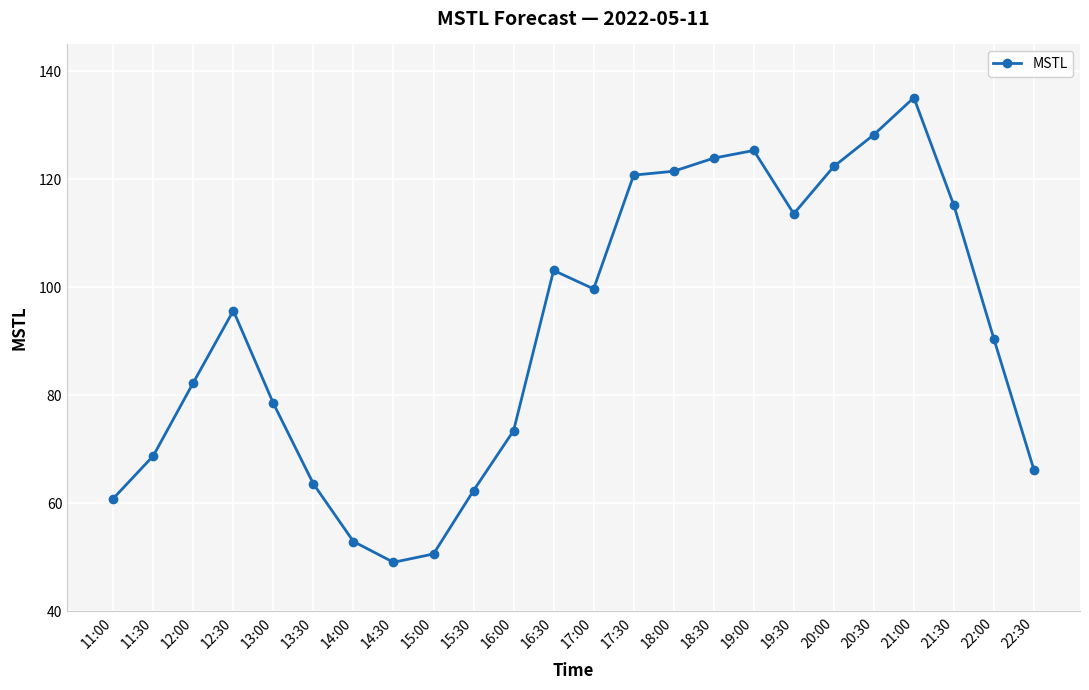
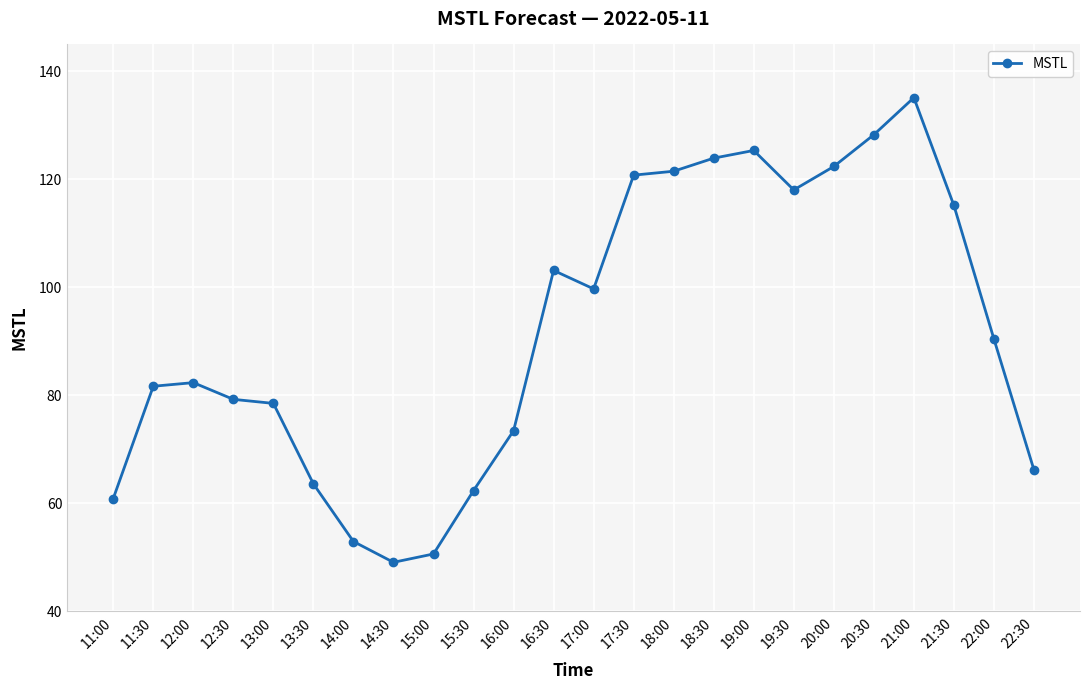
11:30: 69 -> 82
12:30: 96 -> 79
19:30: 114 -> 118
